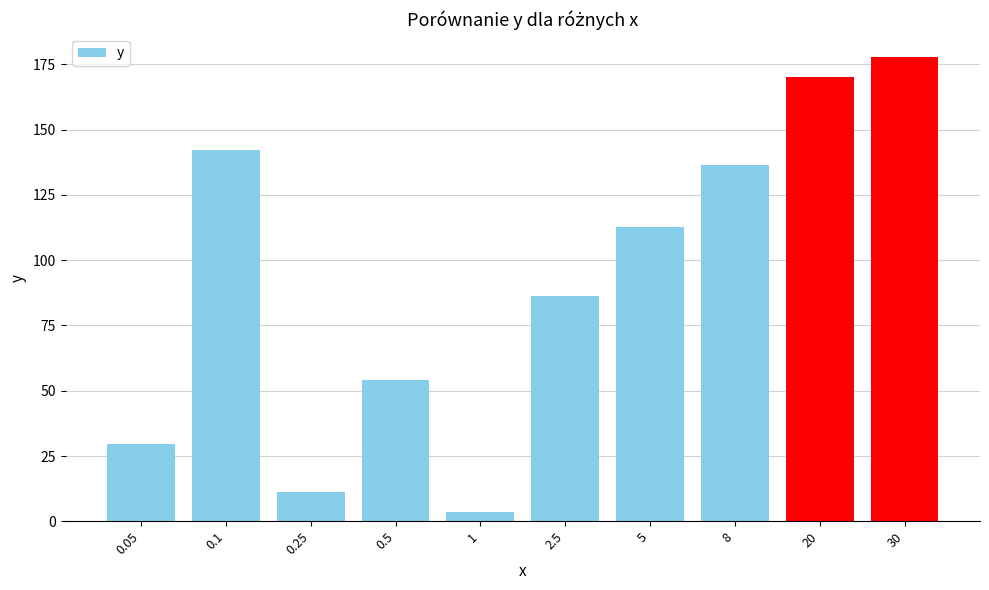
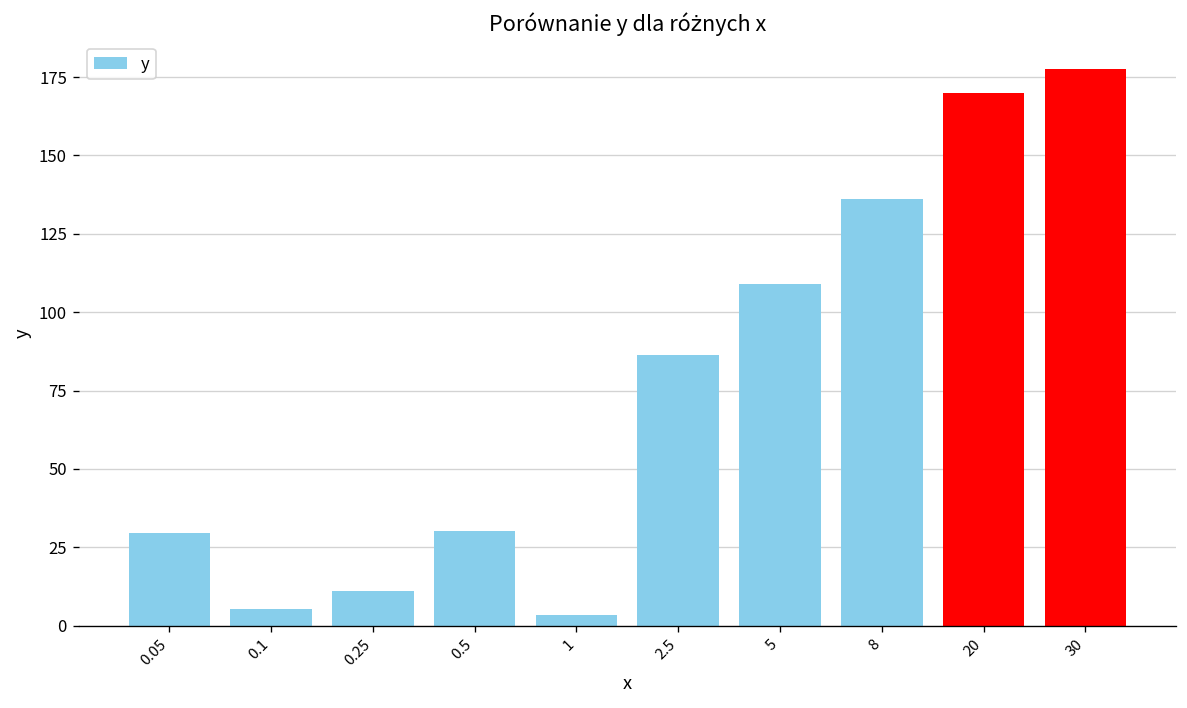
0.1: 142 -> 5
0.5: 54 -> 30
5: 113 -> 109
